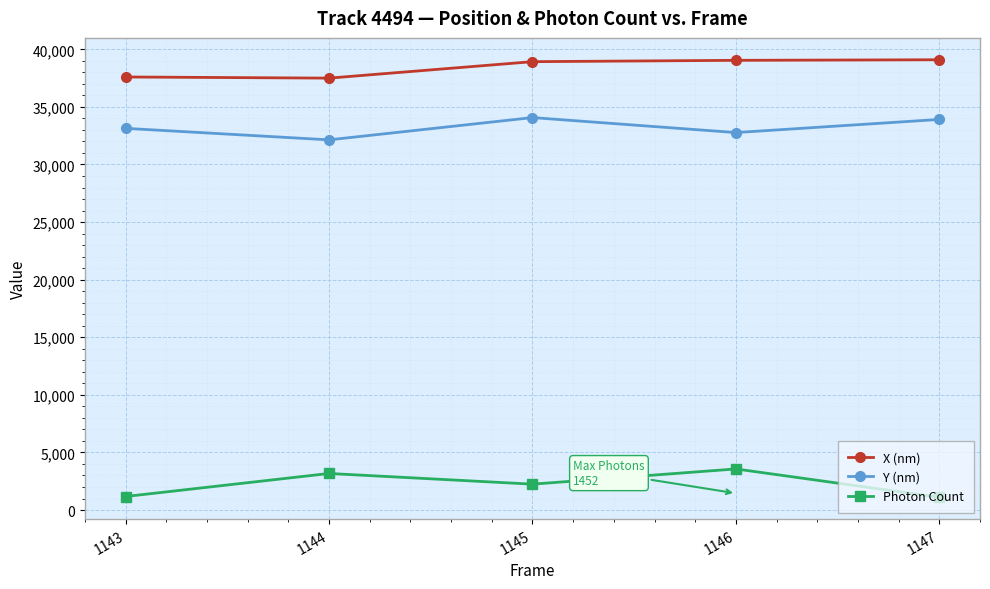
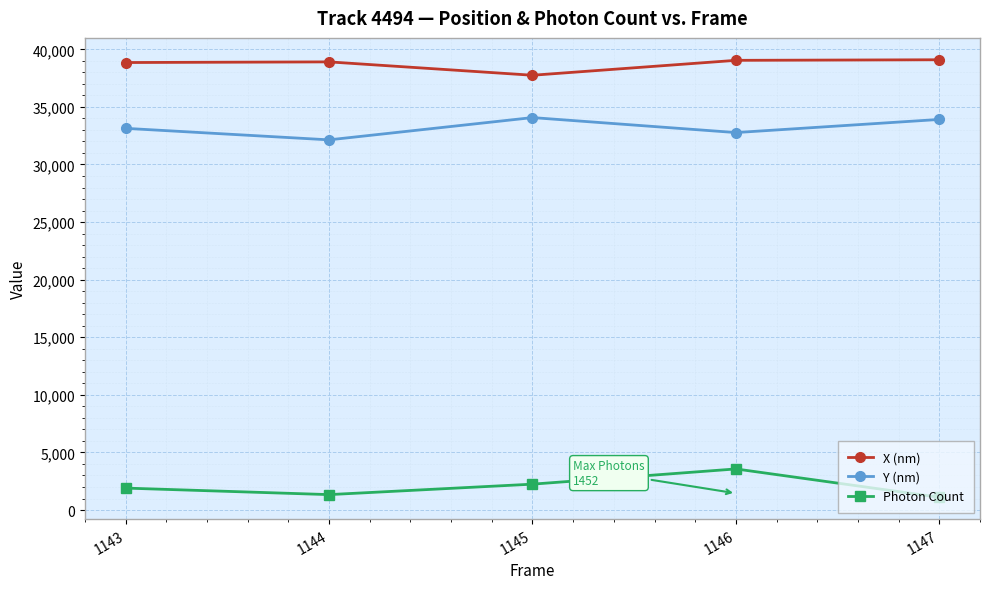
X (nm), 1143: 37,600 -> 38,900
Photon Count, 1143: 1,200 -> 1,900
X (nm), 1144: 37,500 -> 38,900
Photon Count, 1144: 3,200 -> 1,300
X (nm), 1145: 38,900 -> 37,700
